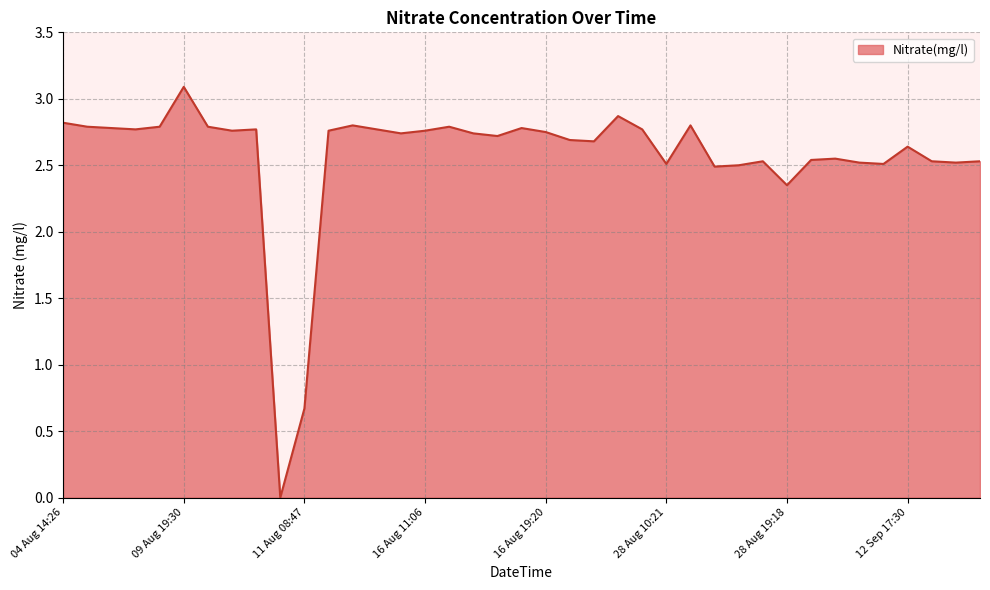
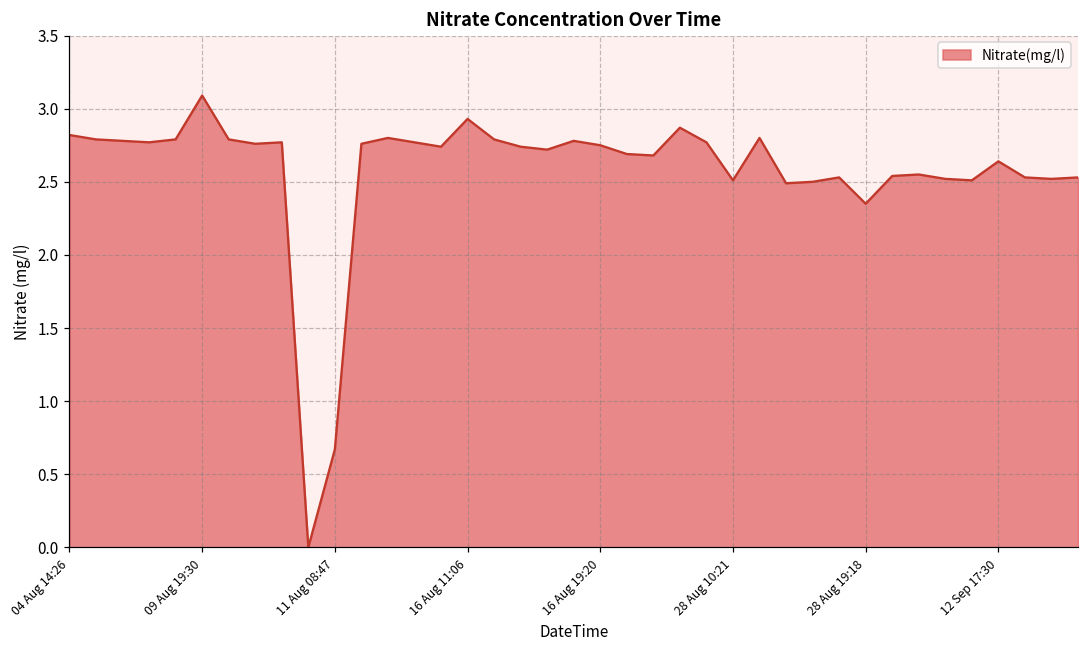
16 Aug 11:06: 2.76 -> 2.93
